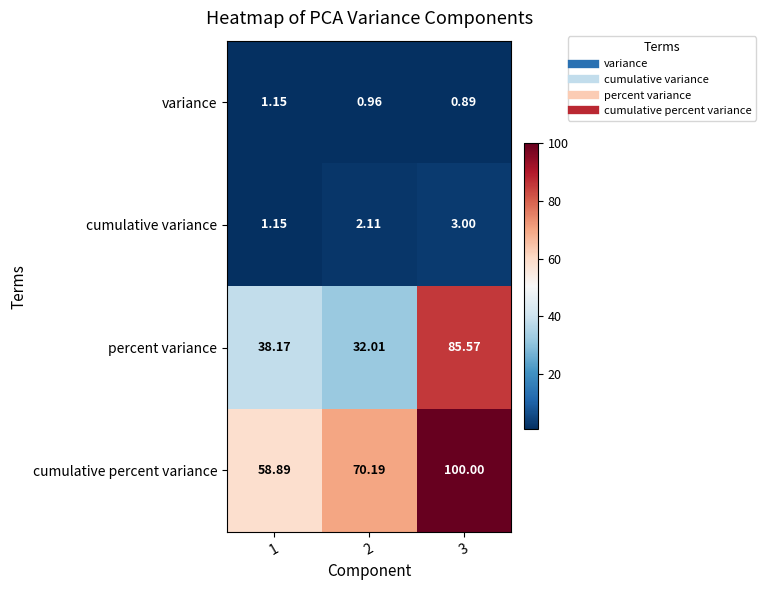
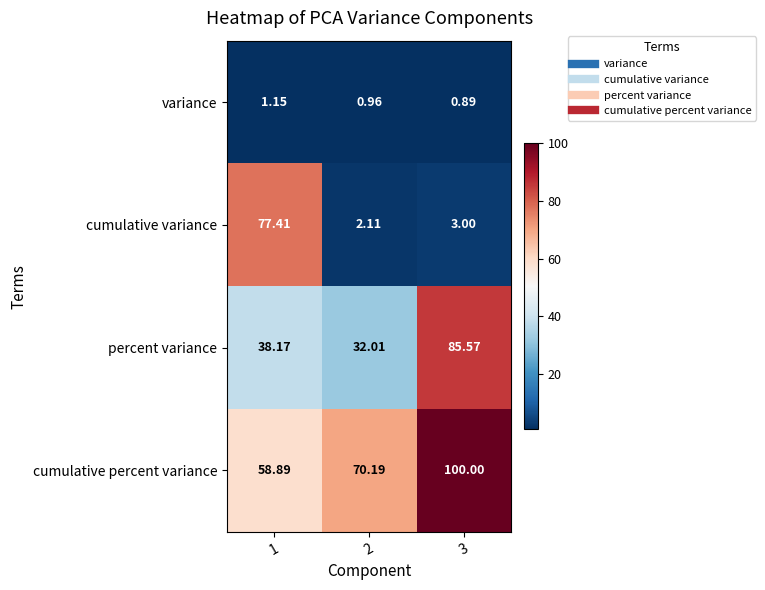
cumulative variance, 1: 1.15 -> 77.41
